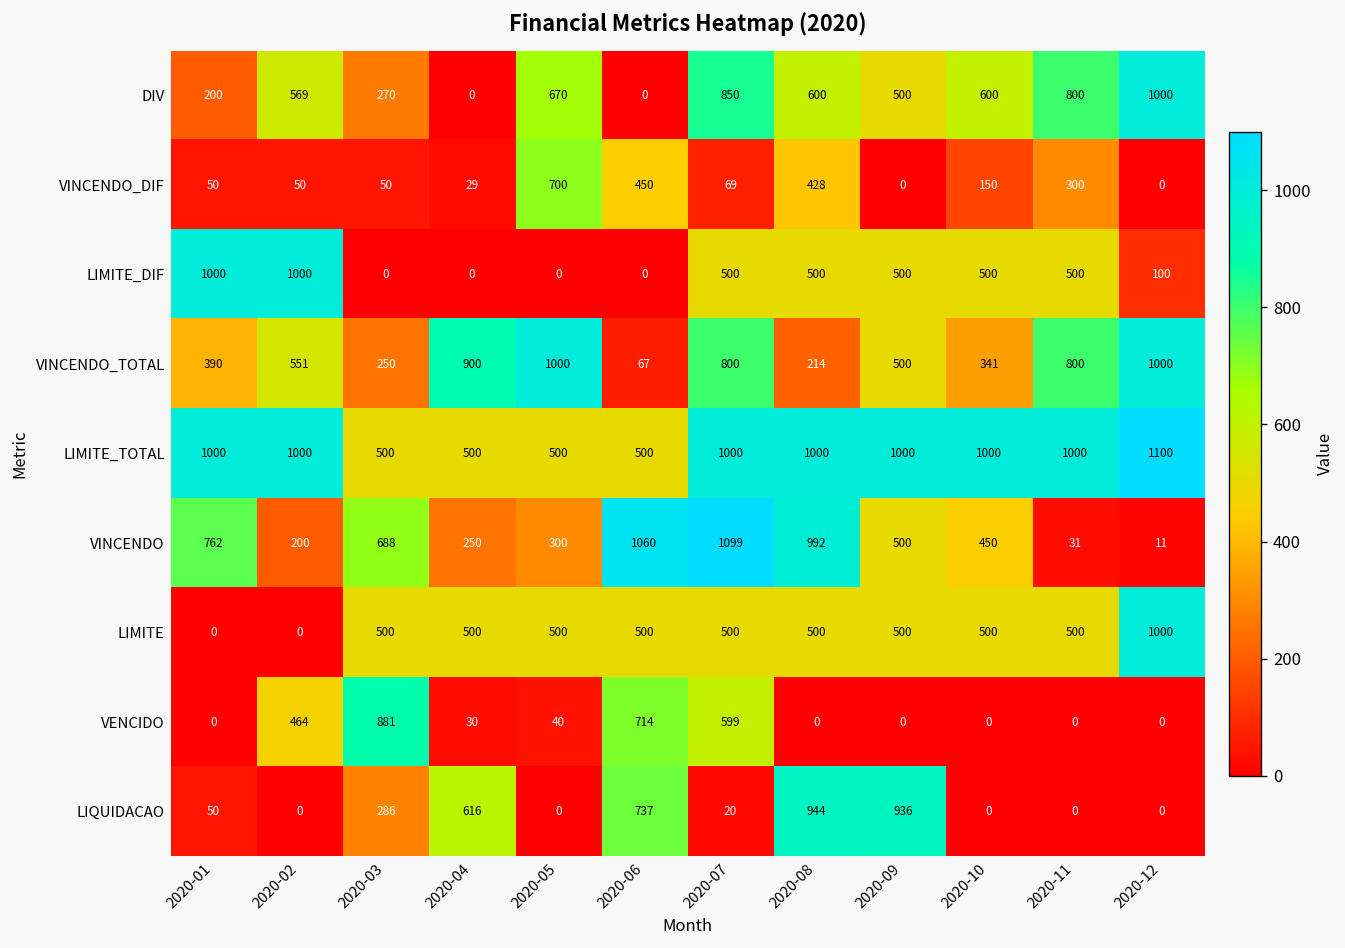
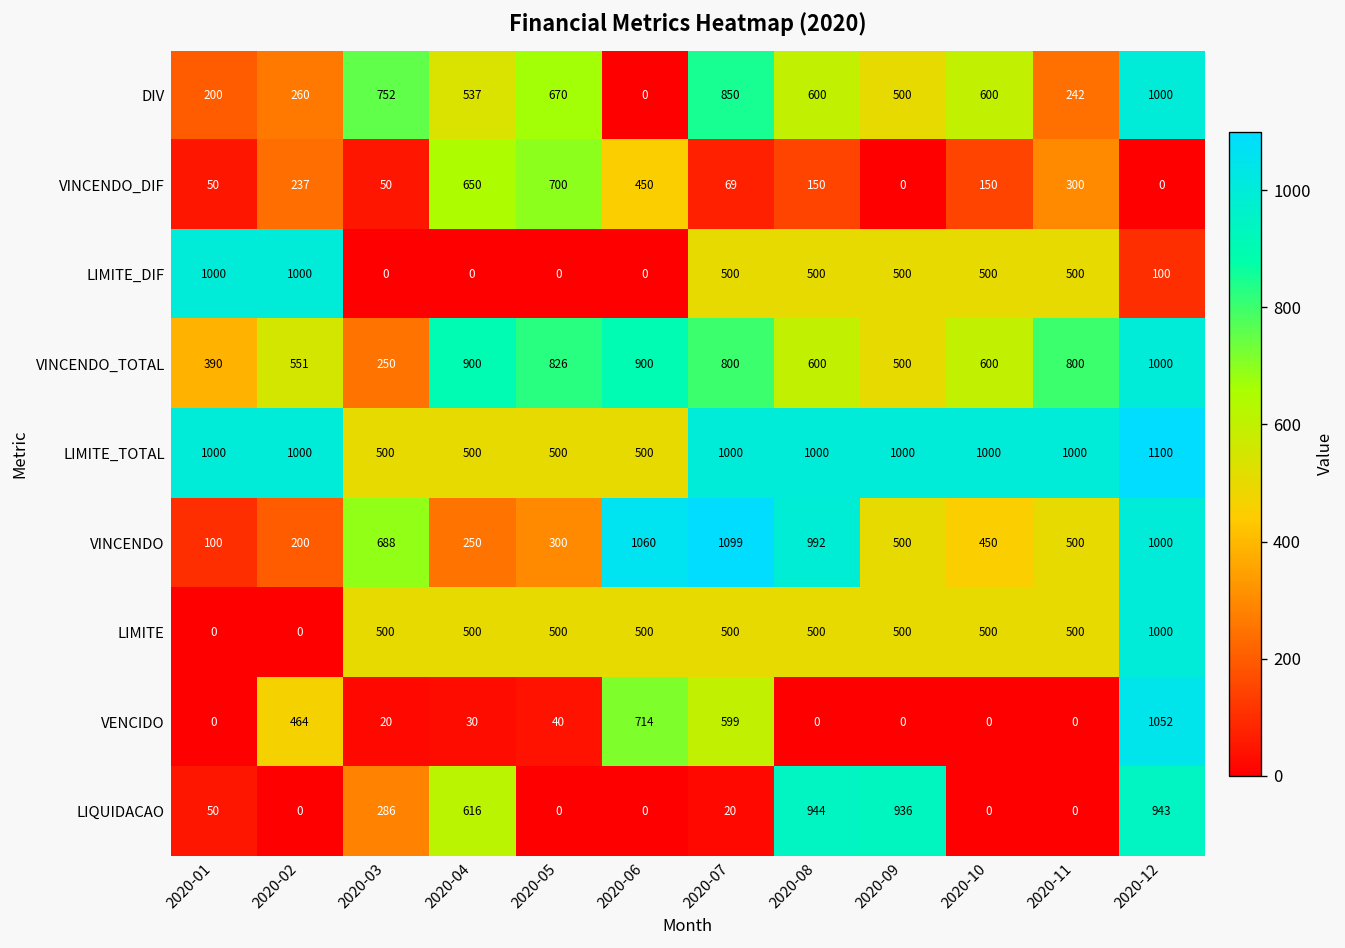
DIV, 2020-02: 569 -> 260
DIV, 2020-03: 270 -> 752
DIV, 2020-04: 0 -> 537
DIV, 2020-11: 800 -> 242
VINCENDO_DIF, 2020-02: 50 -> 237
VINCENDO_DIF, 2020-04: 29 -> 650
VINCENDO_DIF, 2020-08: 428 -> 150
VINCENDO_TOTAL, 2020-05: 1000 -> 826
VINCENDO_TOTAL, 2020-06: 67 -> 900
VINCENDO_TOTAL, 2020-08: 214 -> 600
VINCENDO_TOTAL, 2020-10: 341 -> 600
VINCENDO, 2020-01: 762 -> 100
VINCENDO, 2020-11: 31 -> 500
VINCENDO, 2020-12: 11 -> 1000
VENCIDO, 2020-03: 881 -> 20
VENCIDO, 2020-12: 0 -> 1052
LIQUIDACAO, 2020-06: 737 -> 0
LIQUIDACAO, 2020-12: 0 -> 943
